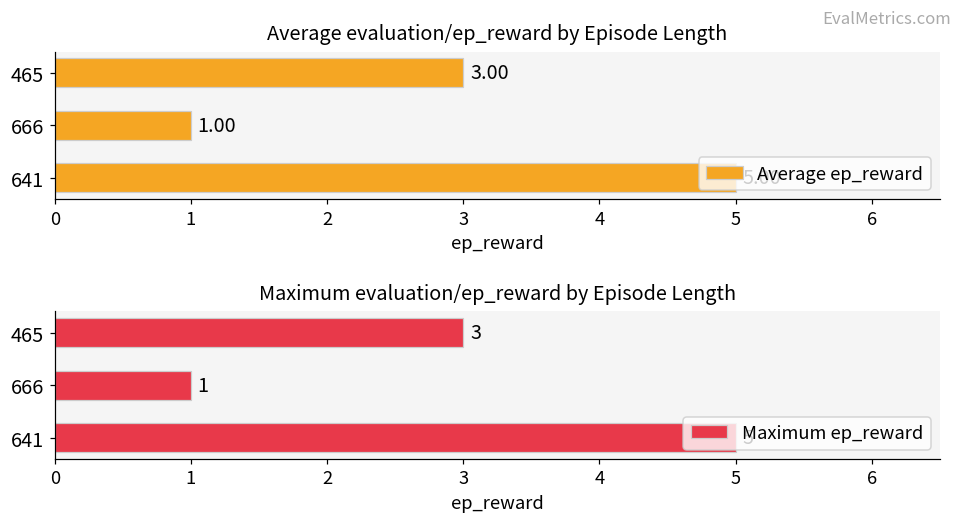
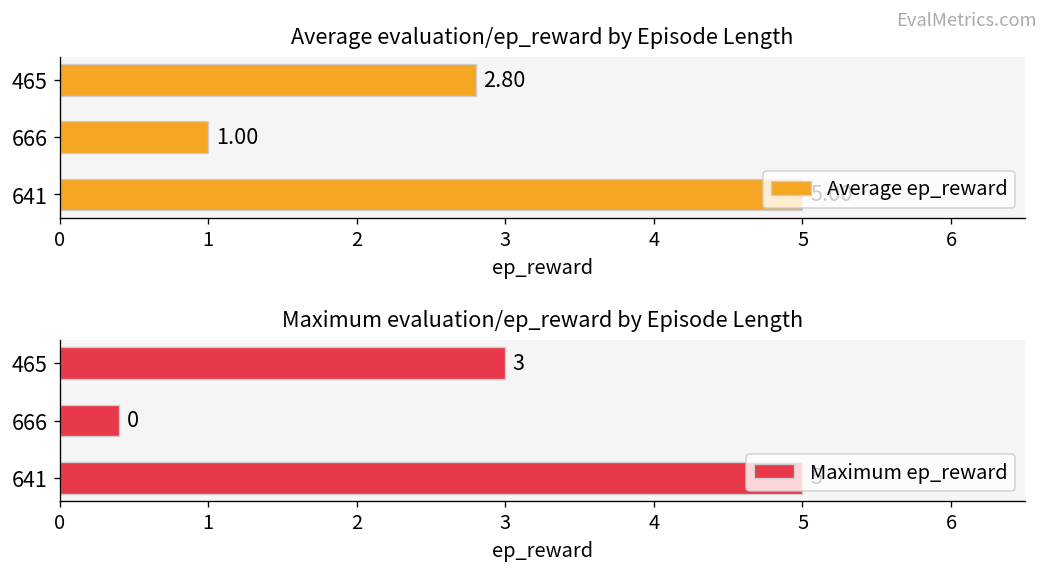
Average evaluation/ep_reward by Episode Length, 465: 3.00 -> 2.80
Maximum evaluation/ep_reward by Episode Length, 666: 1 -> 0
